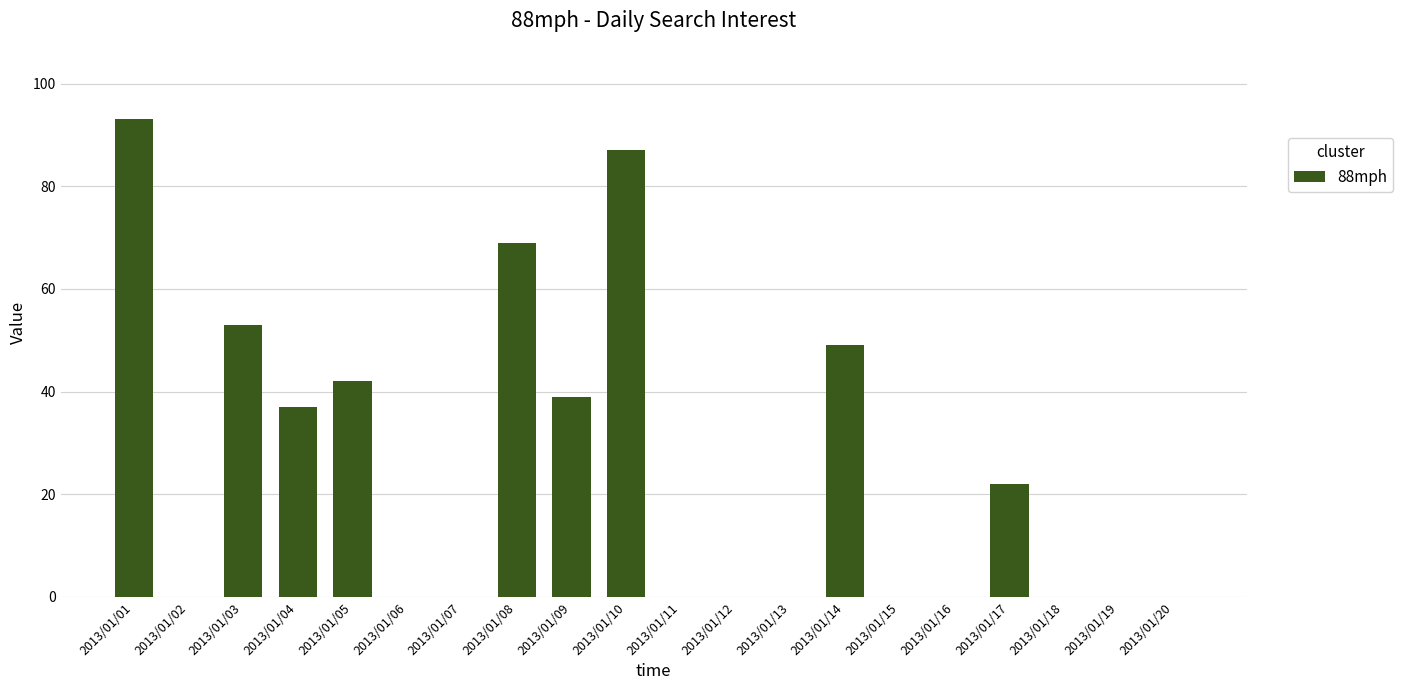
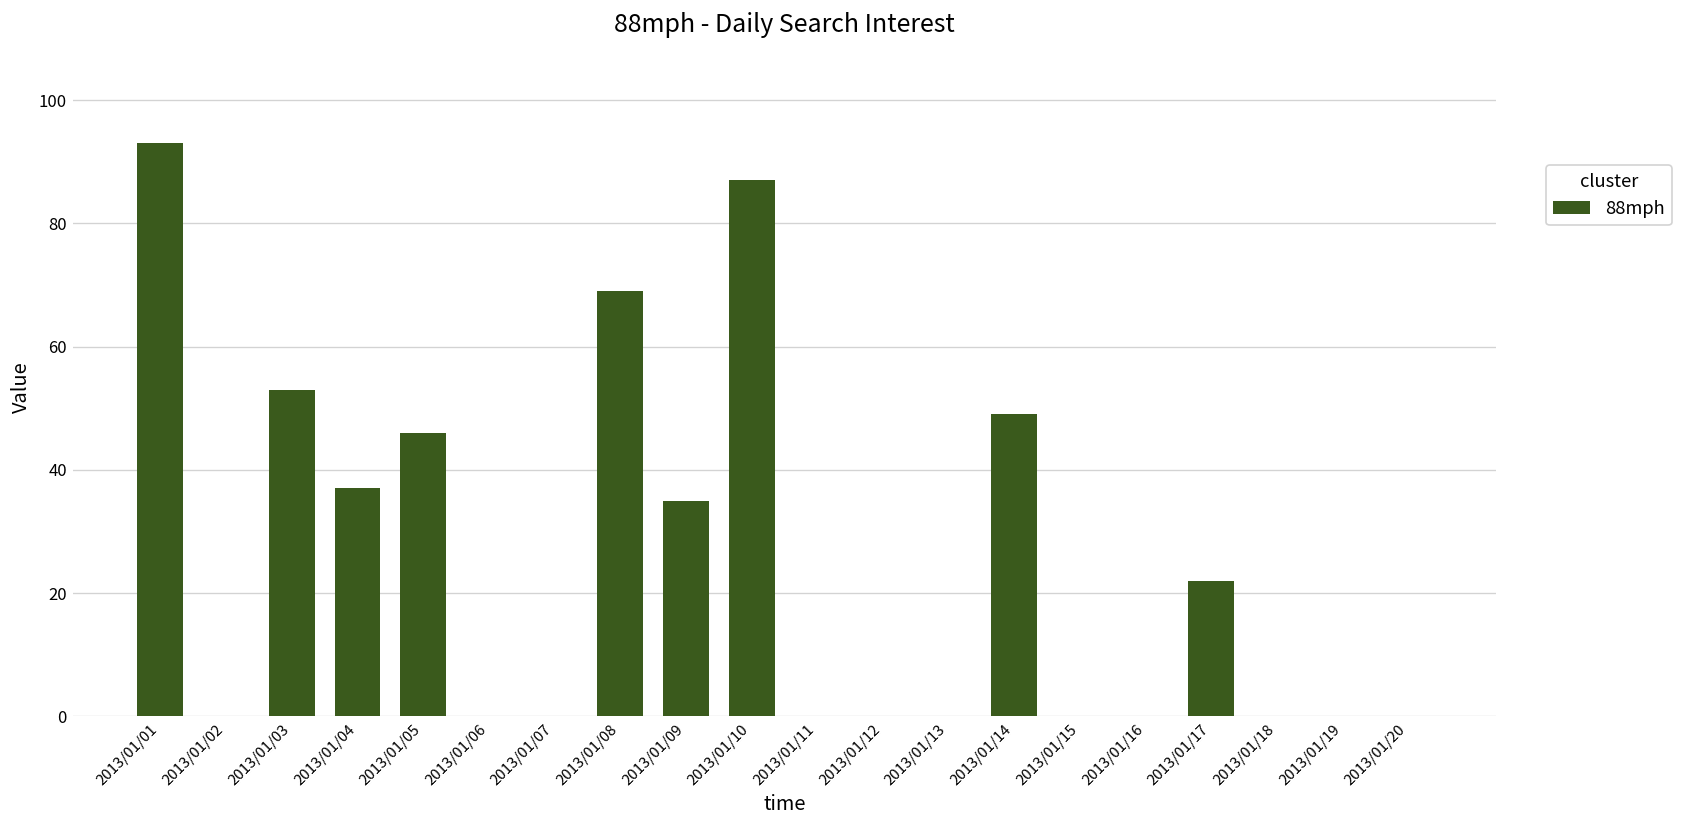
2013/01/05: 42 -> 46
2013/01/09: 39 -> 35
